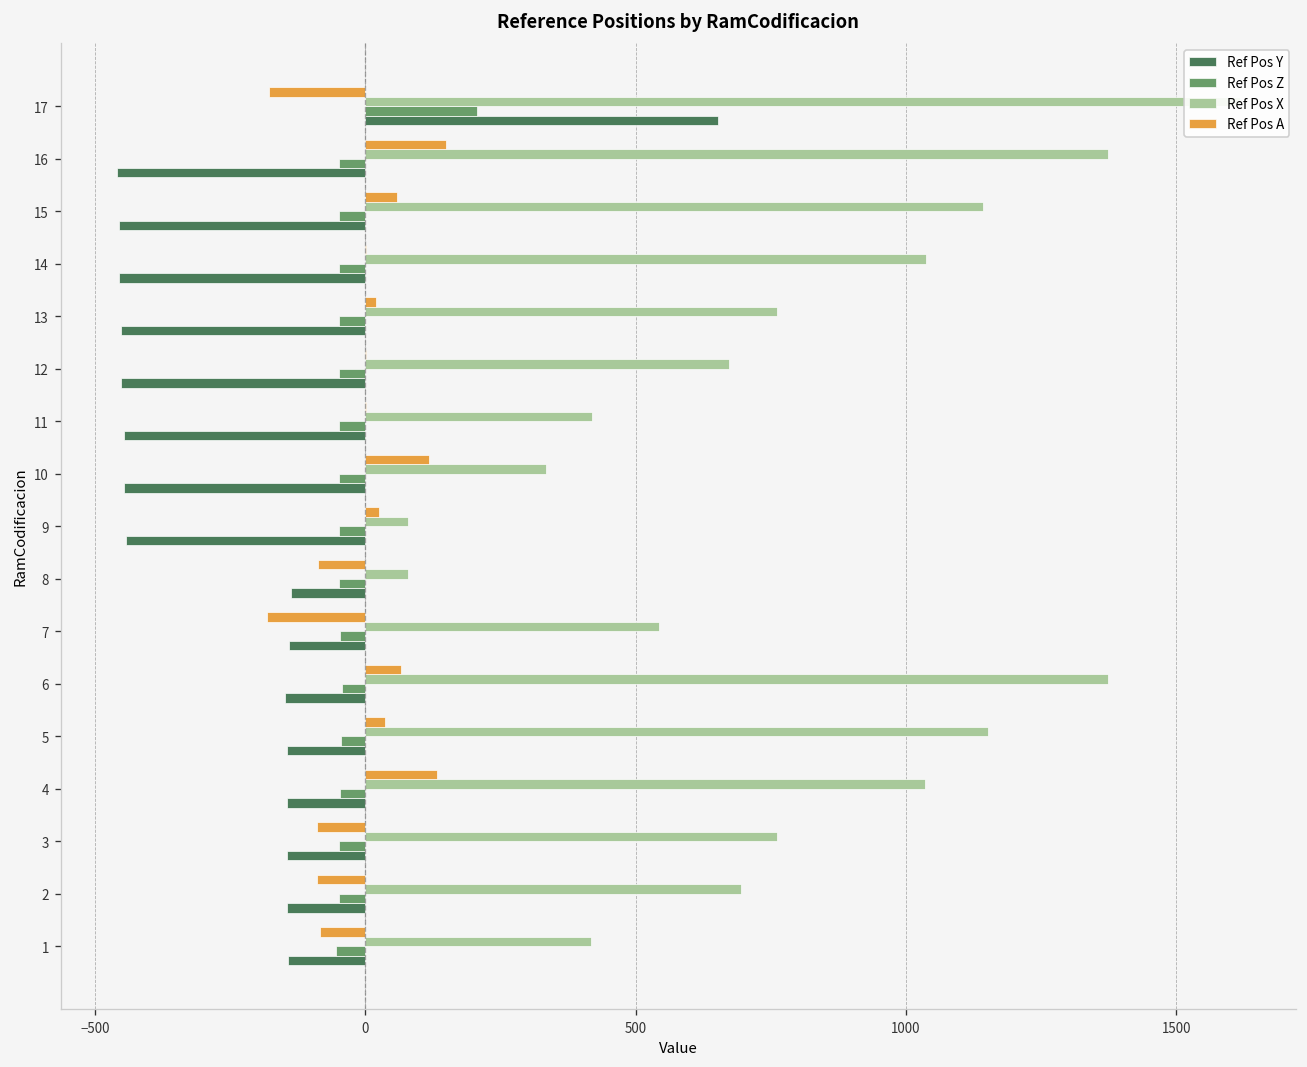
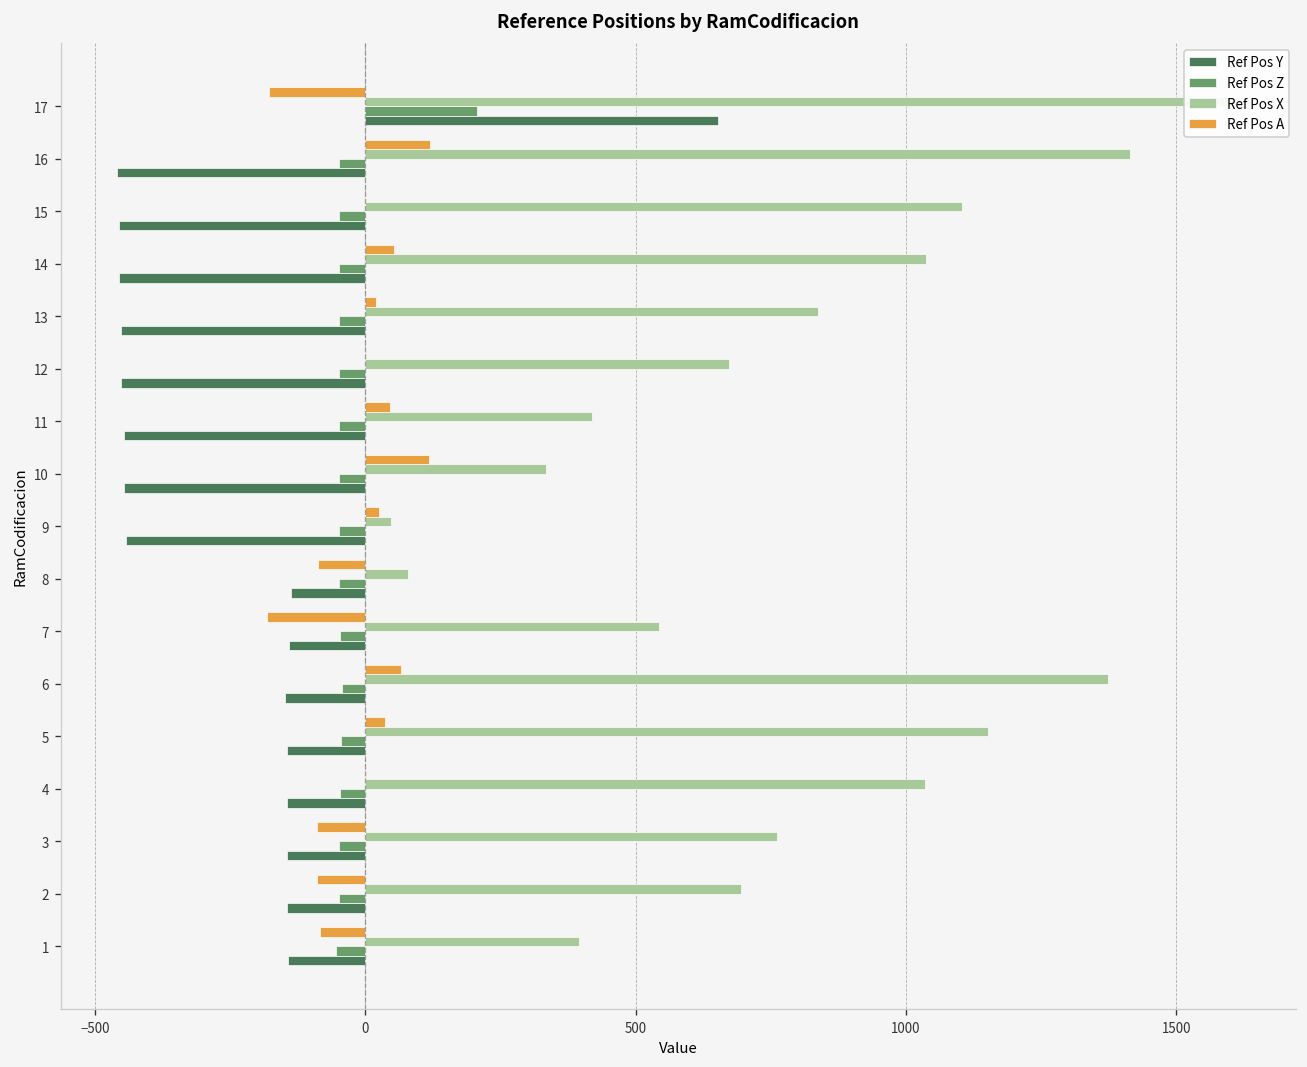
Ref Pos A, 16: 150 -> 120
Ref Pos X, 16: 1370 -> 1410
Ref Pos A, 15: 60 -> 0
Ref Pos X, 15: 1140 -> 1100
Ref Pos A, 14: 0 -> 50
Ref Pos X, 13: 760 -> 840
Ref Pos A, 11: 0 -> 50
Ref Pos X, 9: 80 -> 50
Ref Pos A, 4: 130 -> 0
Ref Pos X, 1: 420 -> 400
